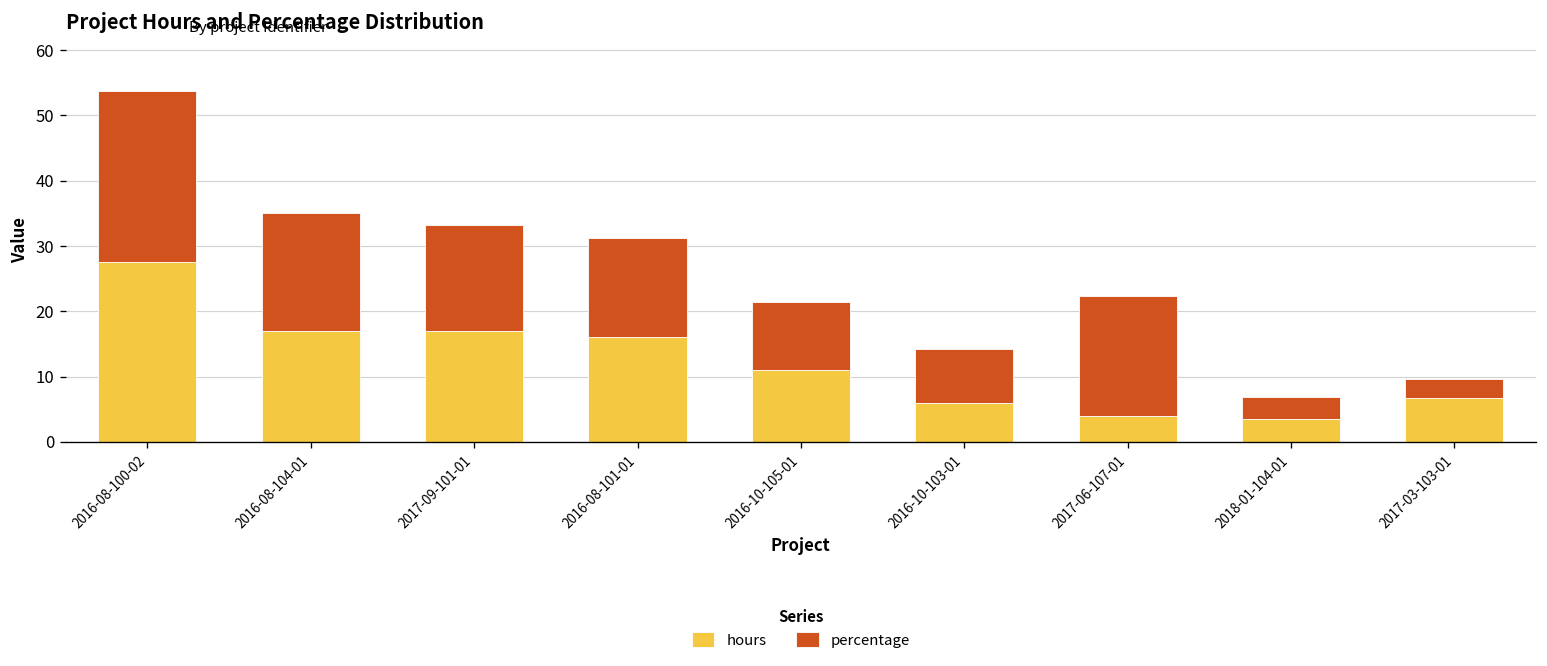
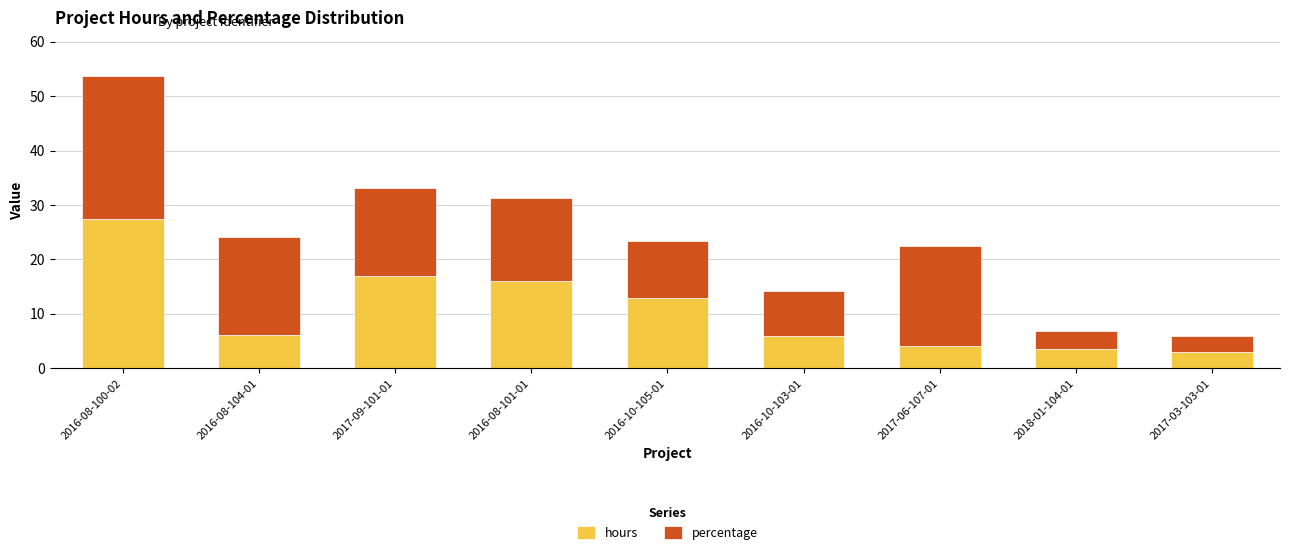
hours, 2016-08-104-01: 17 -> 6
hours, 2016-10-105-01: 11 -> 13
hours, 2017-03-103-01: 7 -> 3
